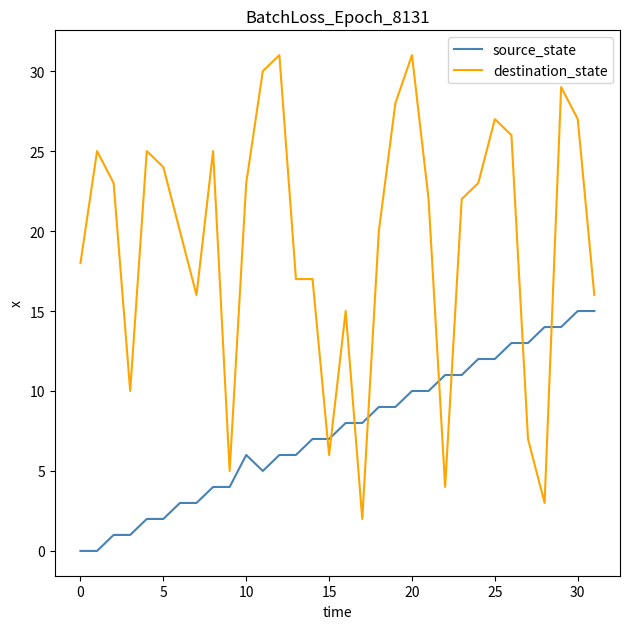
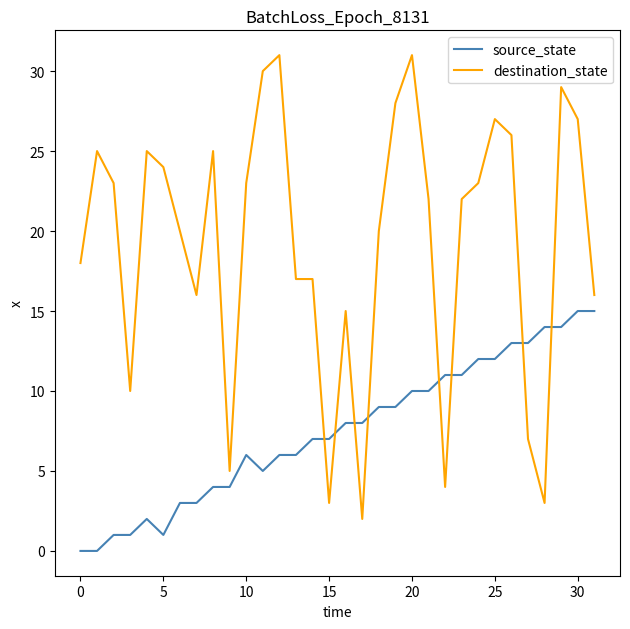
source_state, 5: 2 -> 1
destination_state, 15: 6 -> 3
